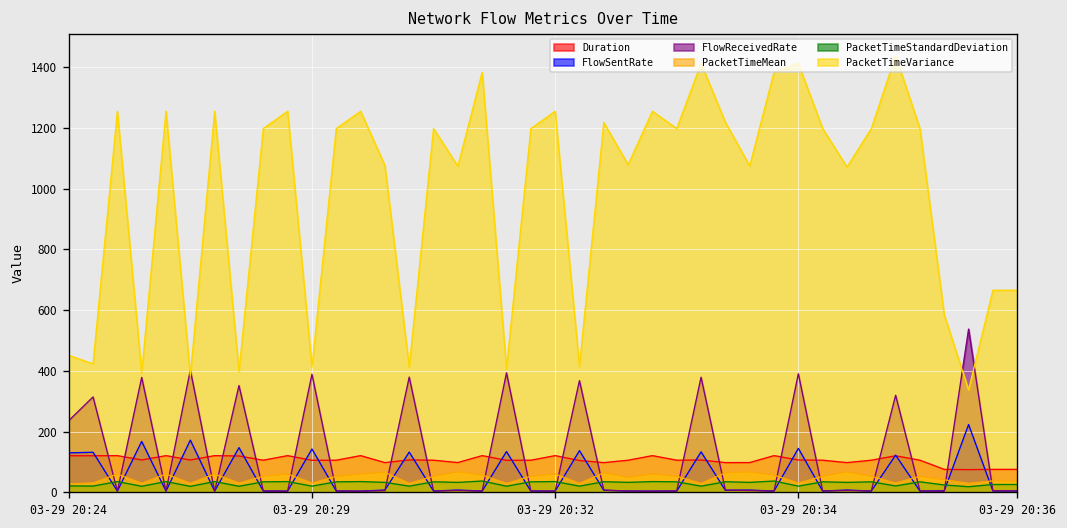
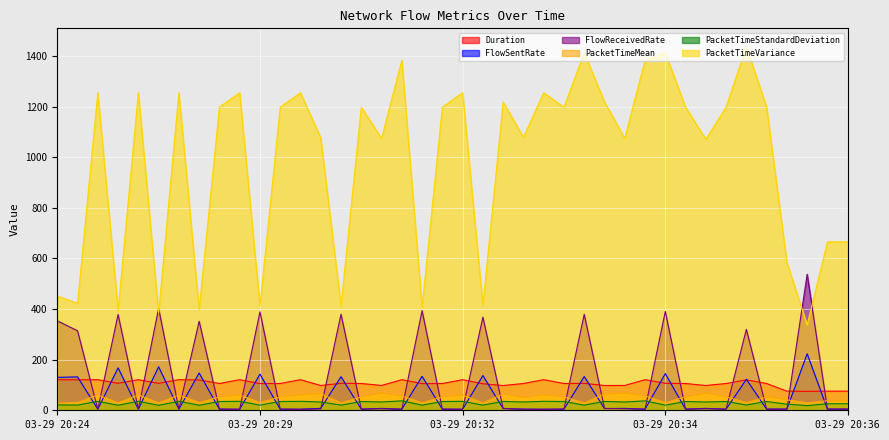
FlowReceivedRate, 03-29 20:24: 240 -> 350
